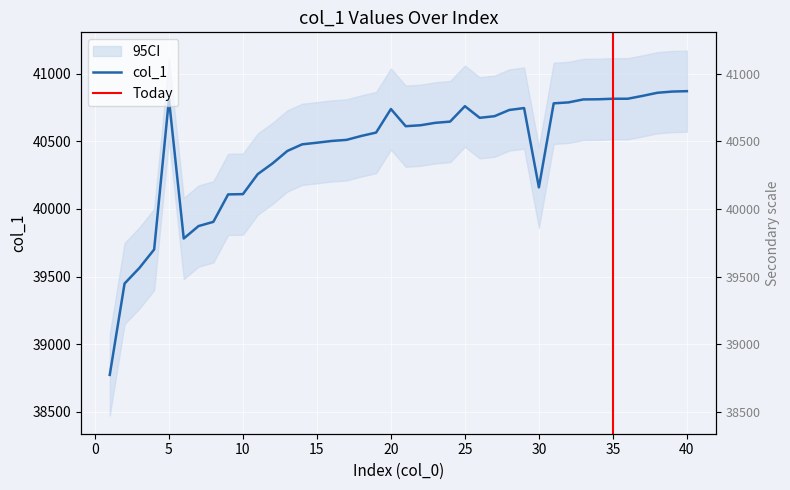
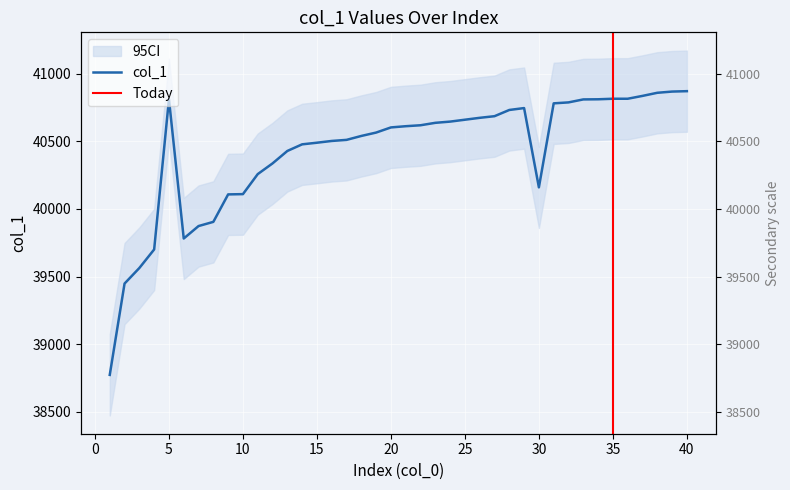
col_1, 20: 40740 -> 40600
col_1, 25: 40760 -> 40660
